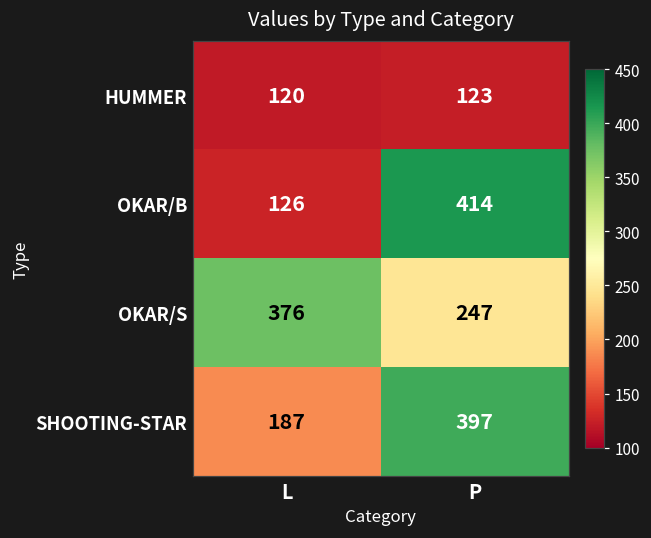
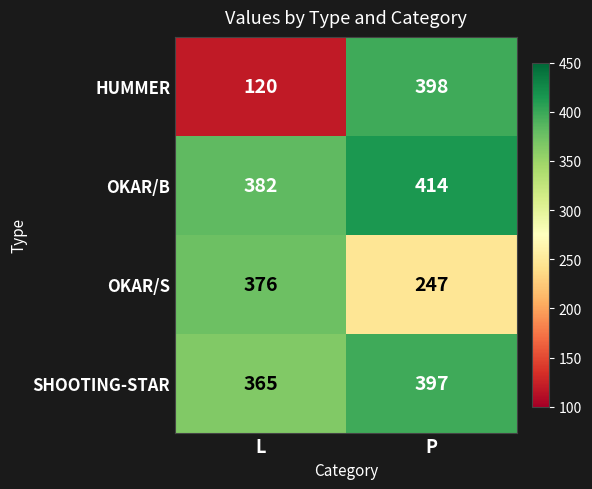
HUMMER, P: 123 -> 398
OKAR/B, L: 126 -> 382
SHOOTING-STAR, L: 187 -> 365
